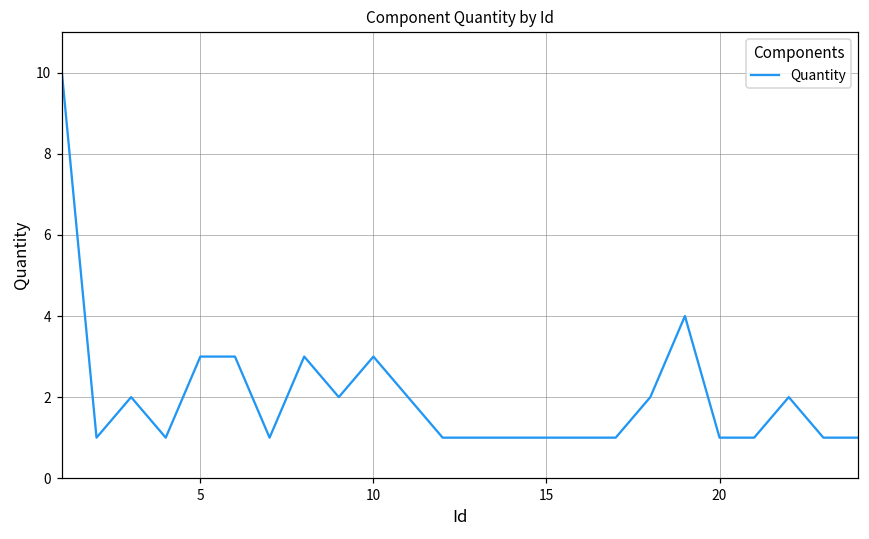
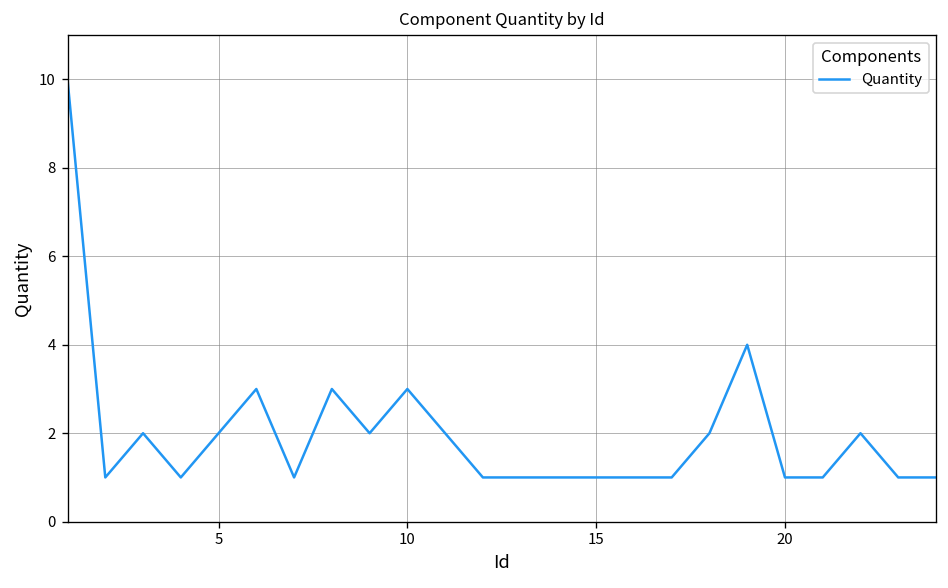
5: 3 -> 2
